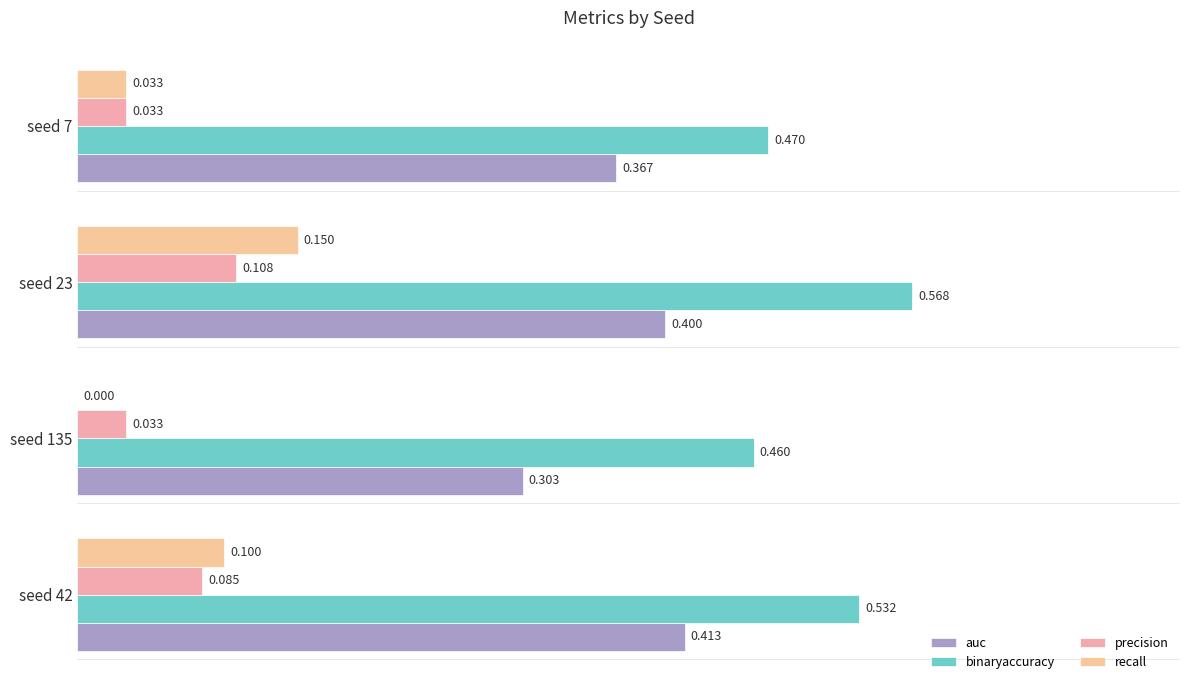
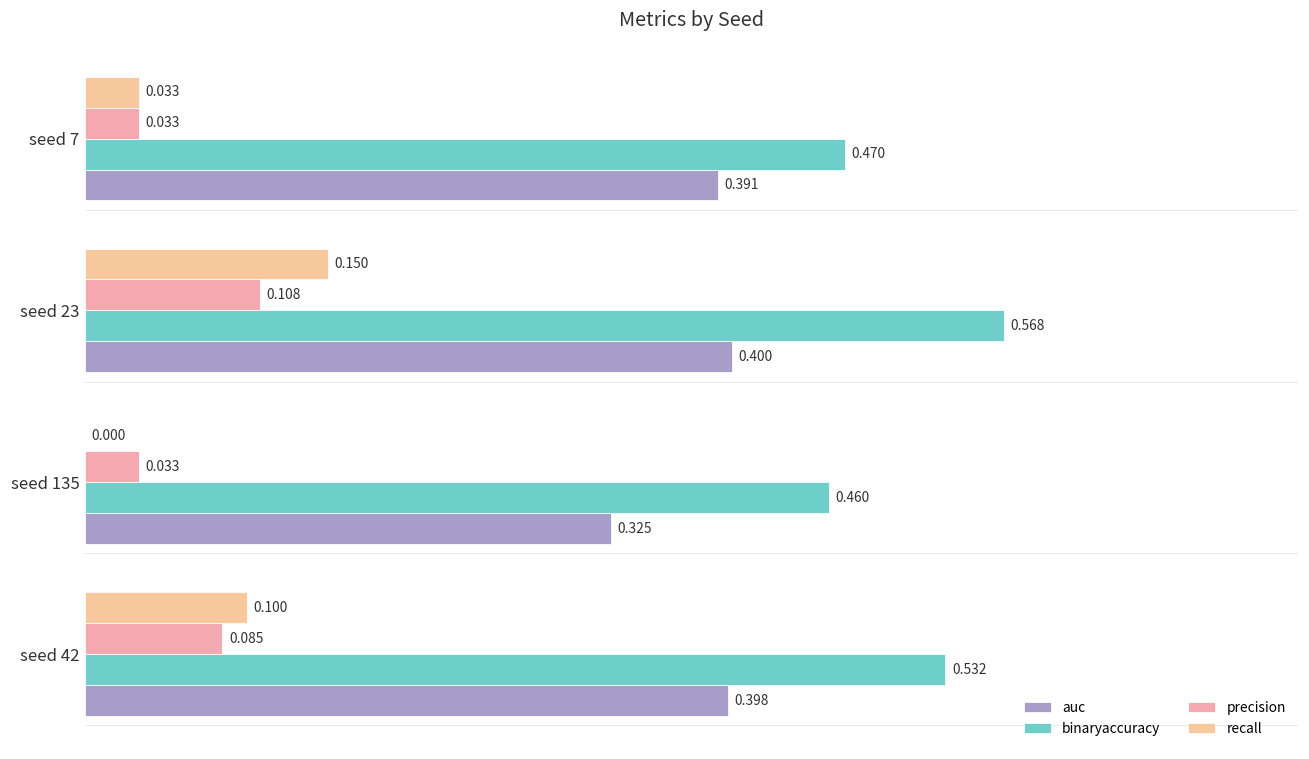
auc, seed 7: 0.367 -> 0.391
auc, seed 135: 0.303 -> 0.325
auc, seed 42: 0.413 -> 0.398
